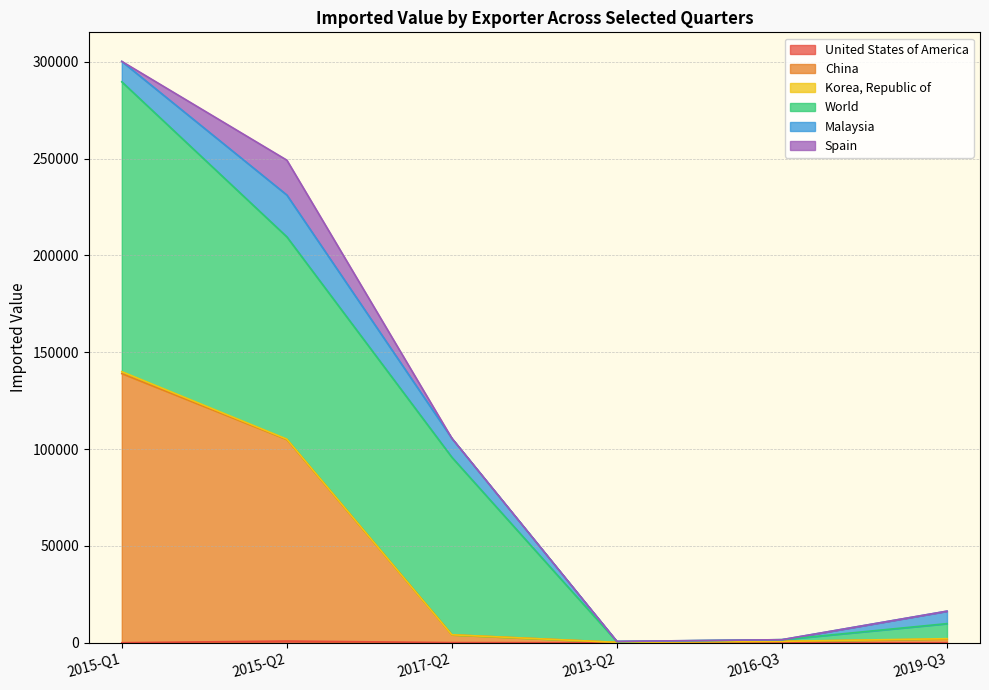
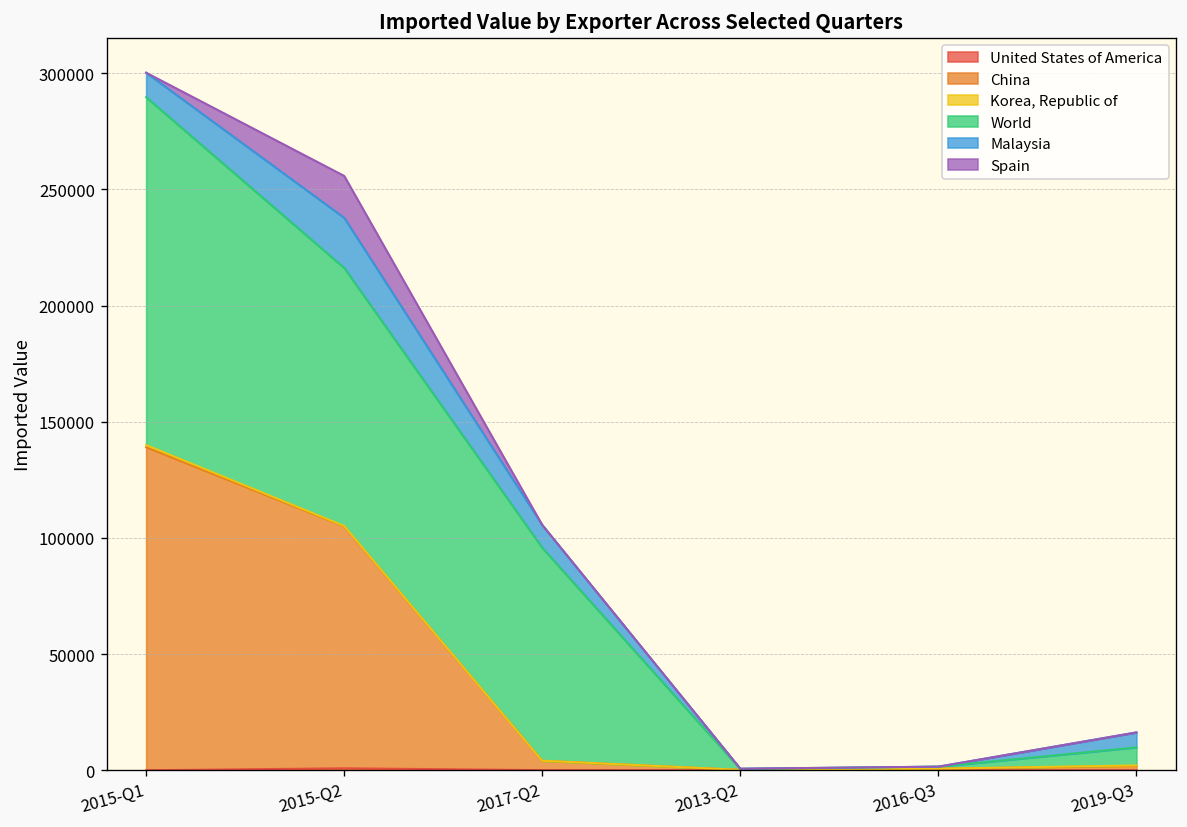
World, 2015-Q2: 104000 -> 111000
